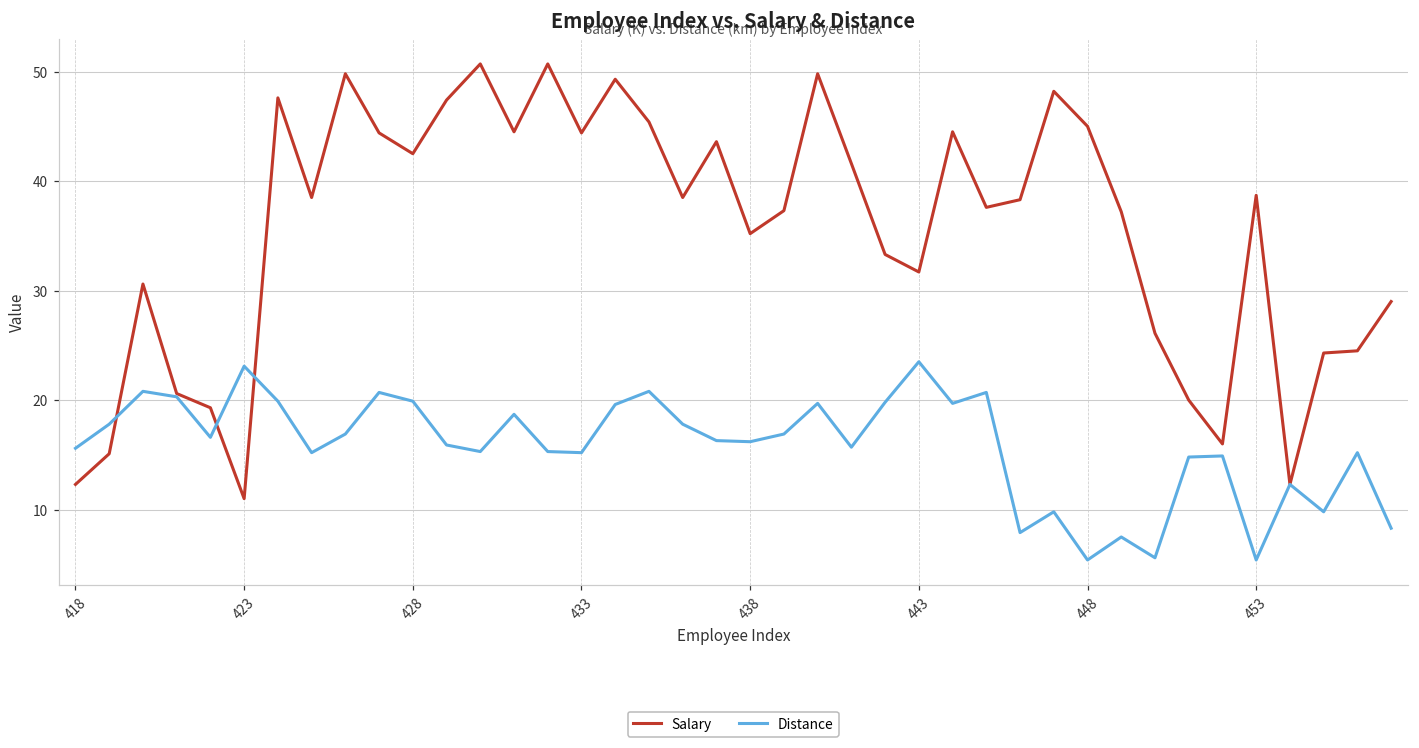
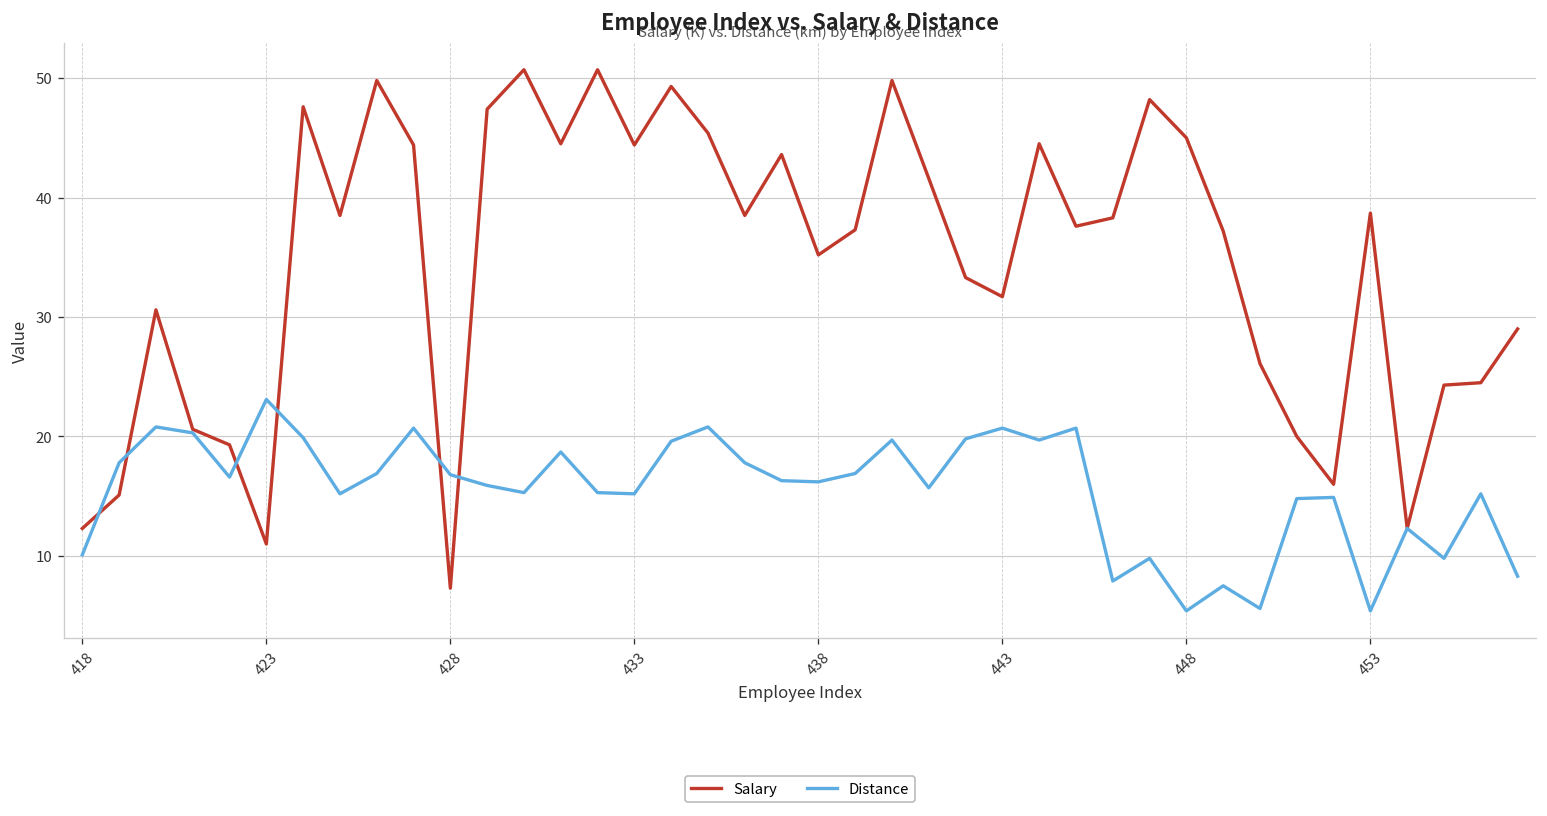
Distance, 418: 16 -> 10
Salary, 428: 43 -> 7
Distance, 428: 20 -> 17
Distance, 443: 24 -> 21
